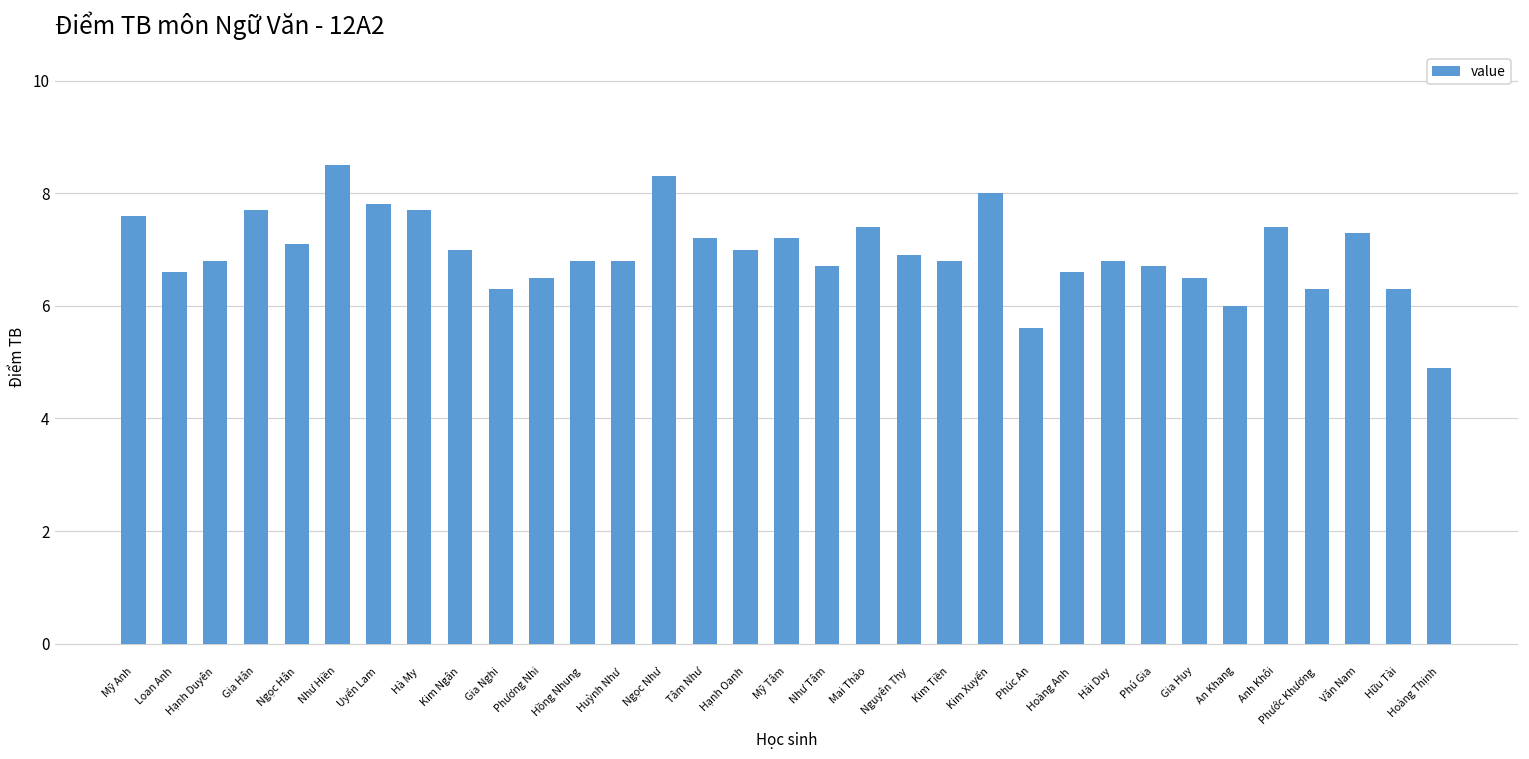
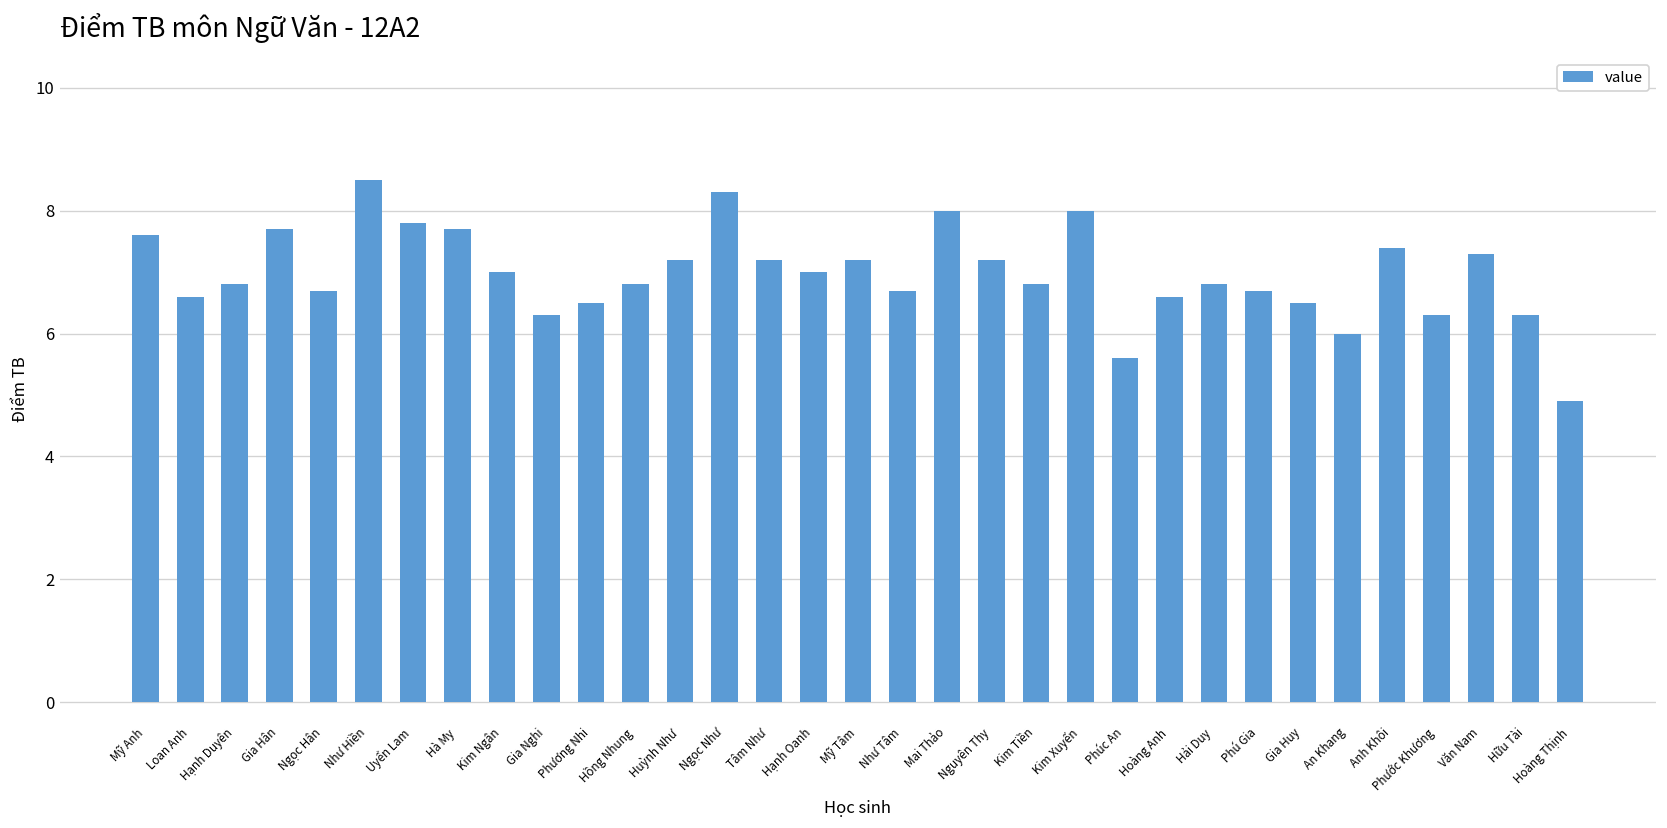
Ngọc Hân: 7.1 -> 6.7
Huỳnh Như: 6.8 -> 7.2
Mai Thảo: 7.4 -> 8.0
Nguyên Thy: 6.9 -> 7.2
